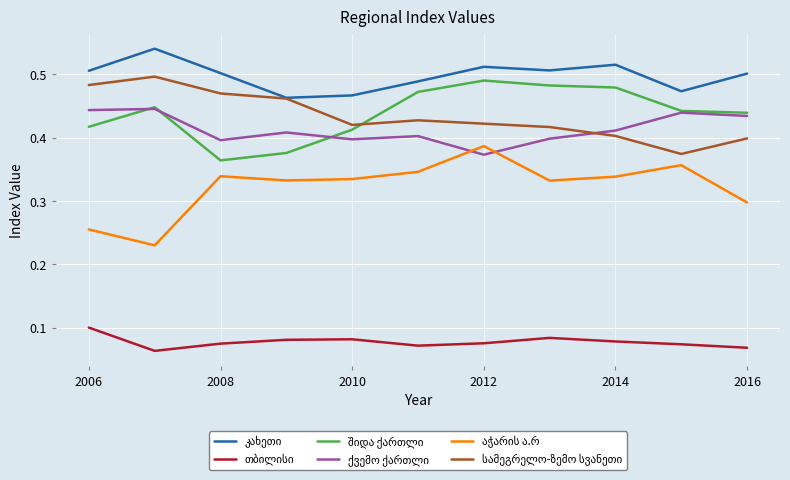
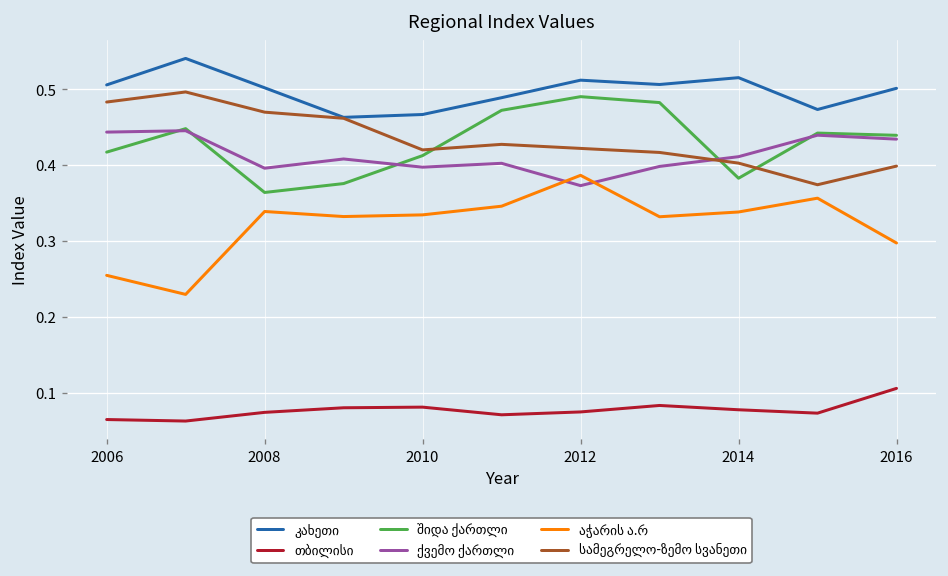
თბილისი, 2006: 0.10 -> 0.07
შიდა ქართლი, 2014: 0.48 -> 0.38
თბილისი, 2016: 0.07 -> 0.11
